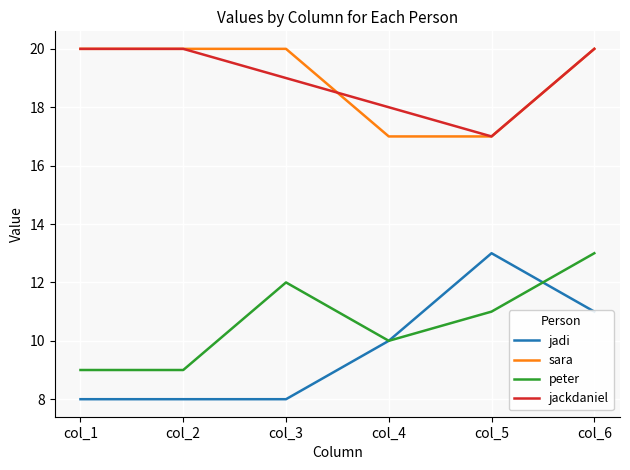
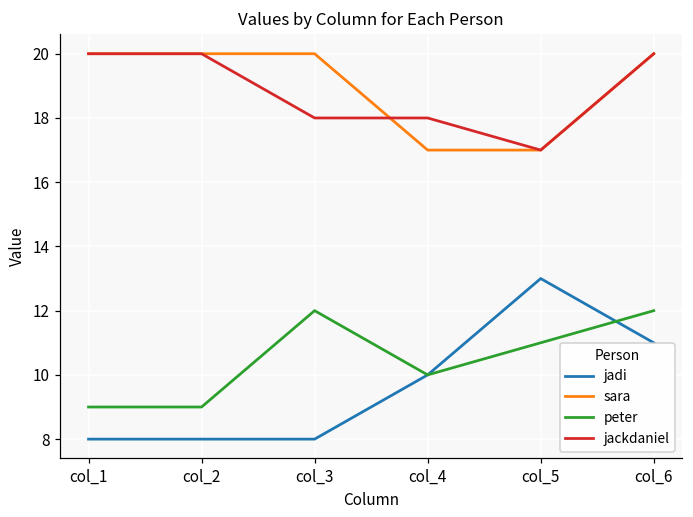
jackdaniel, col_3: 19 -> 18
peter, col_6: 13 -> 12
